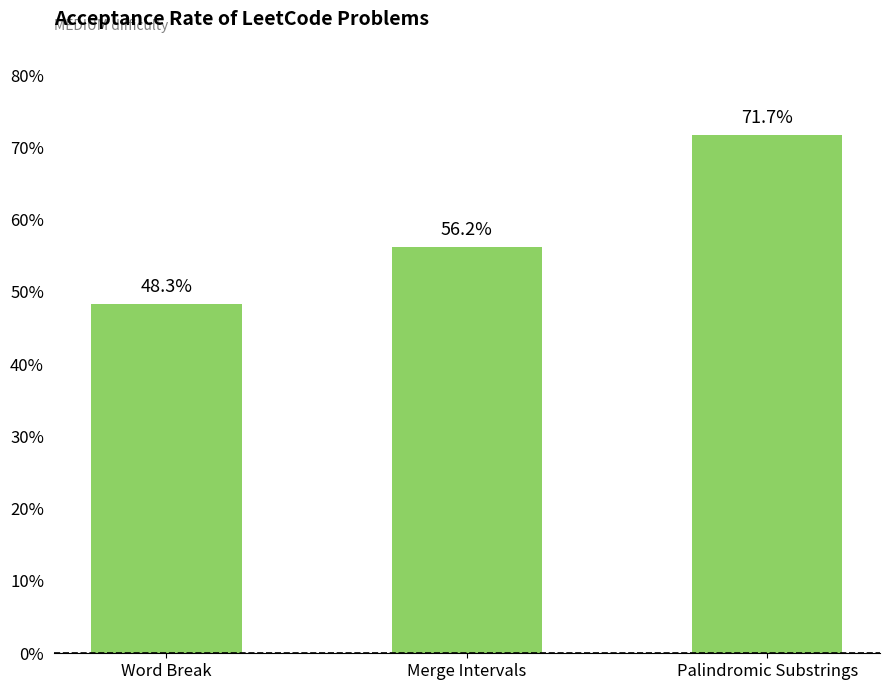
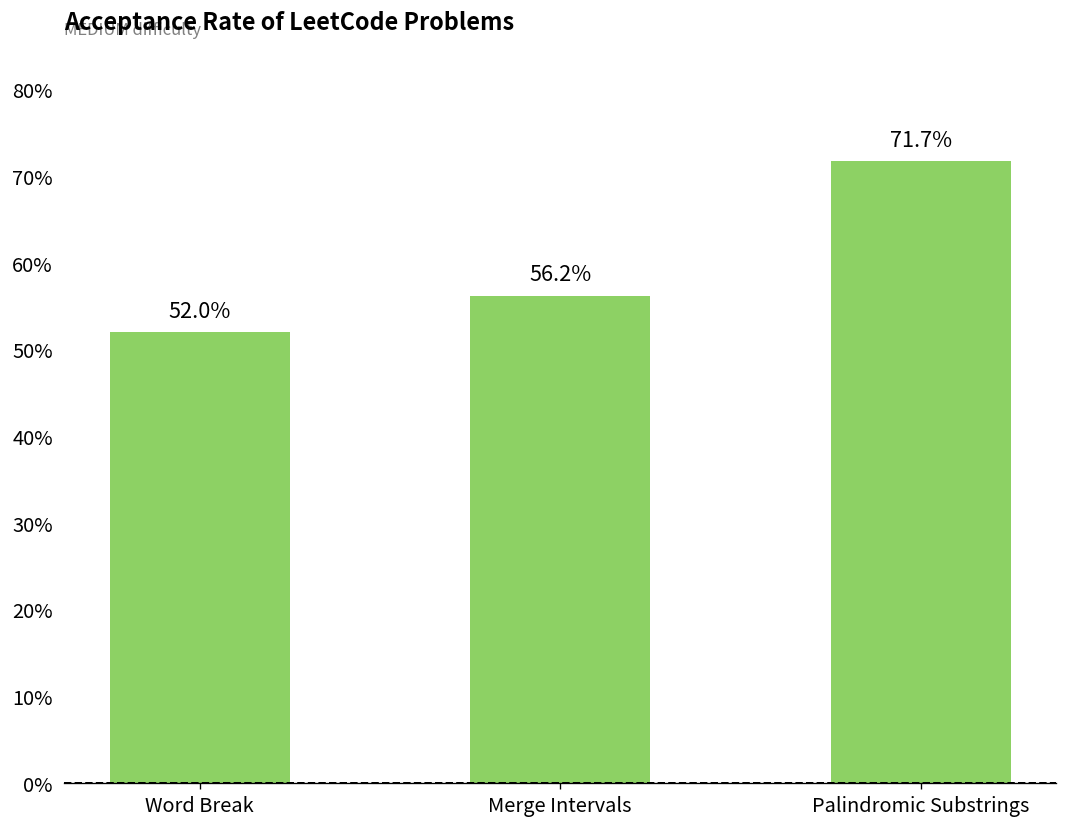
Word Break: 48.3% -> 52.0%
